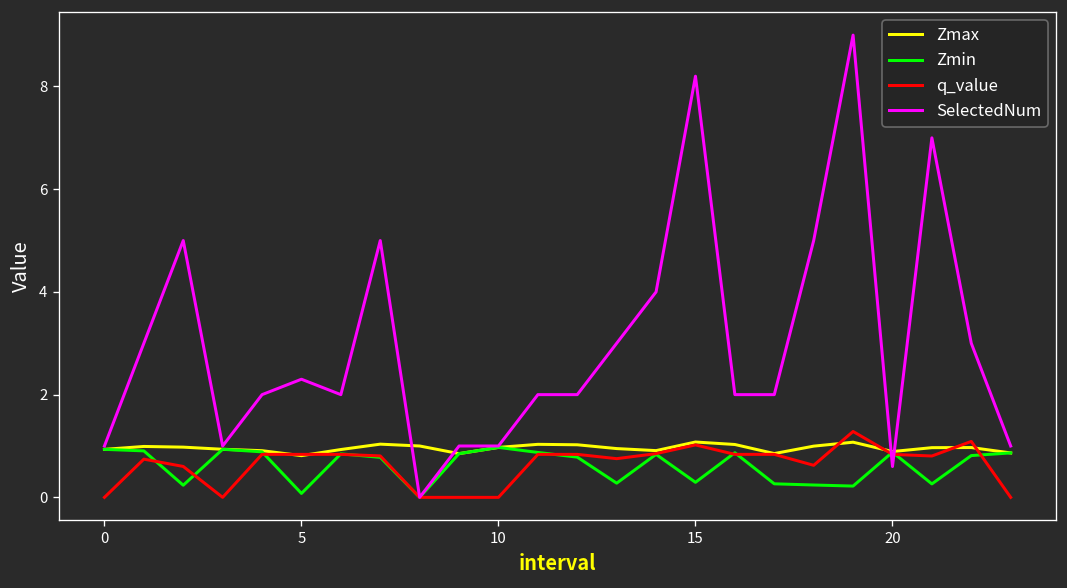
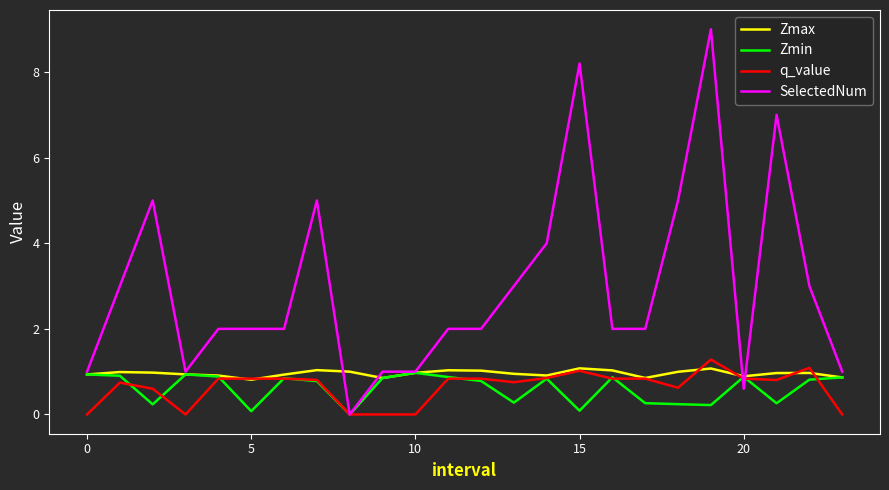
SelectedNum, 5: 2.3 -> 2.0
Zmin, 15: 0.3 -> 0.1
